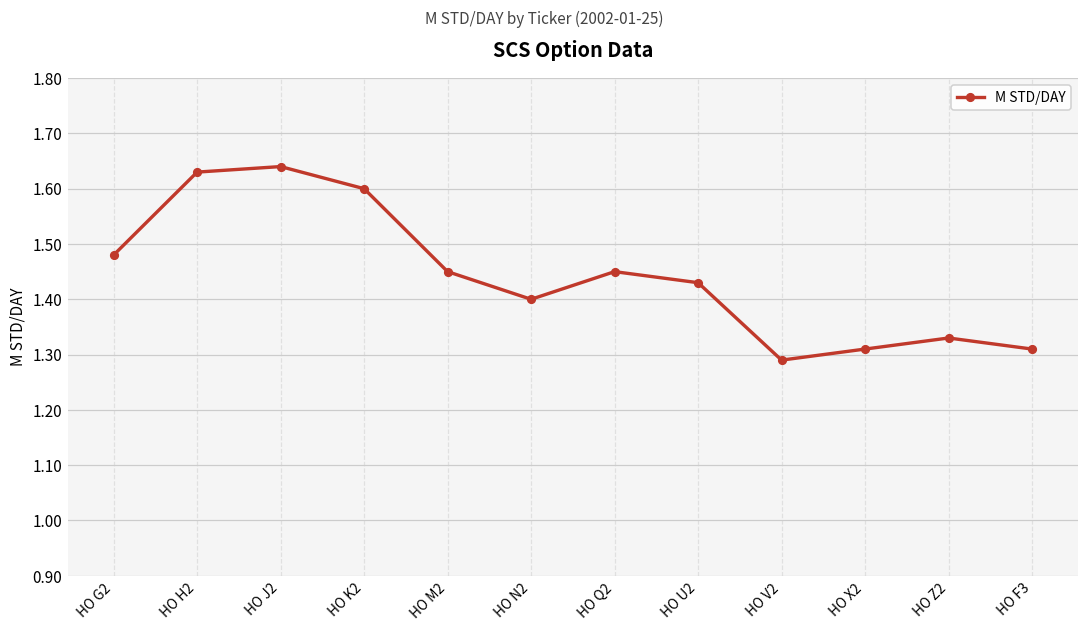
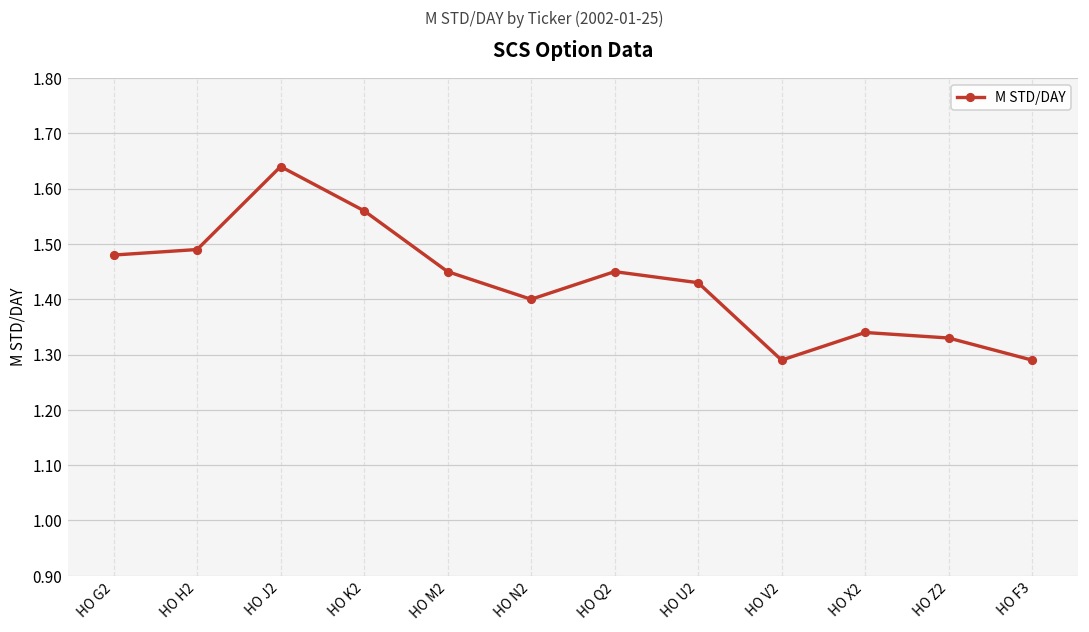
HO H2: 1.63 -> 1.49
HO K2: 1.60 -> 1.56
HO X2: 1.31 -> 1.34
HO F3: 1.31 -> 1.29
